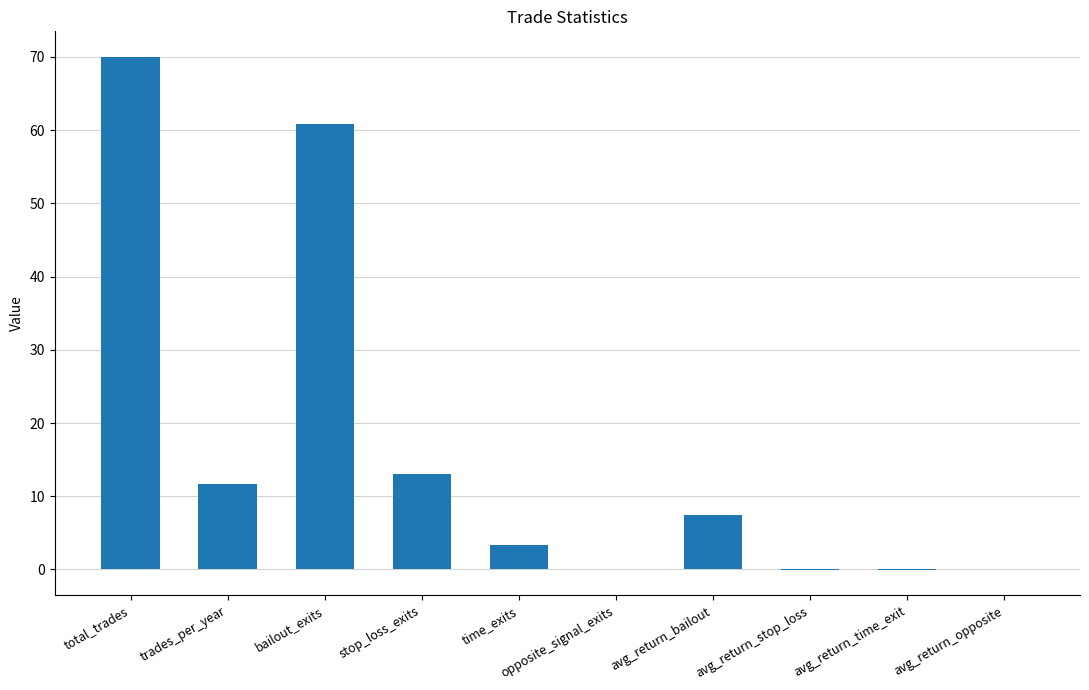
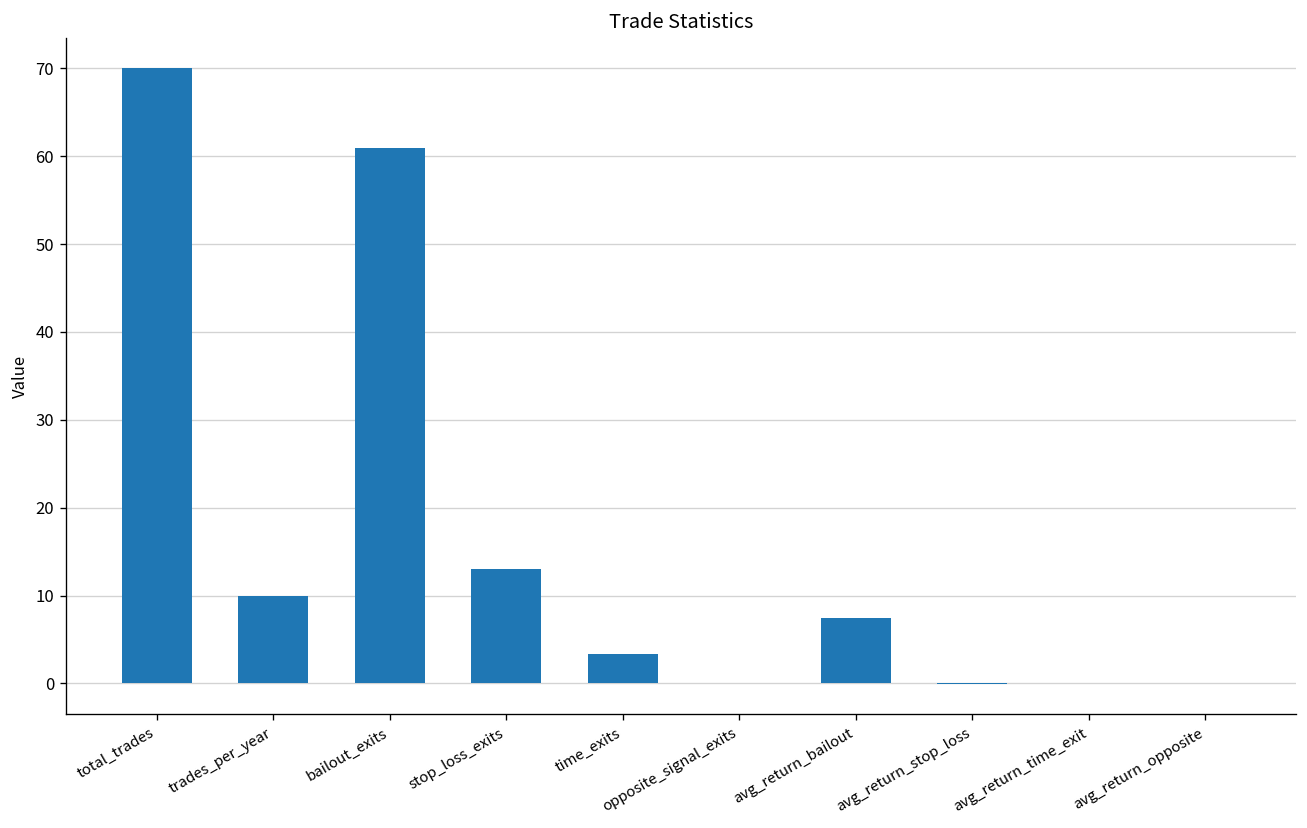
trades_per_year: 12 -> 10
